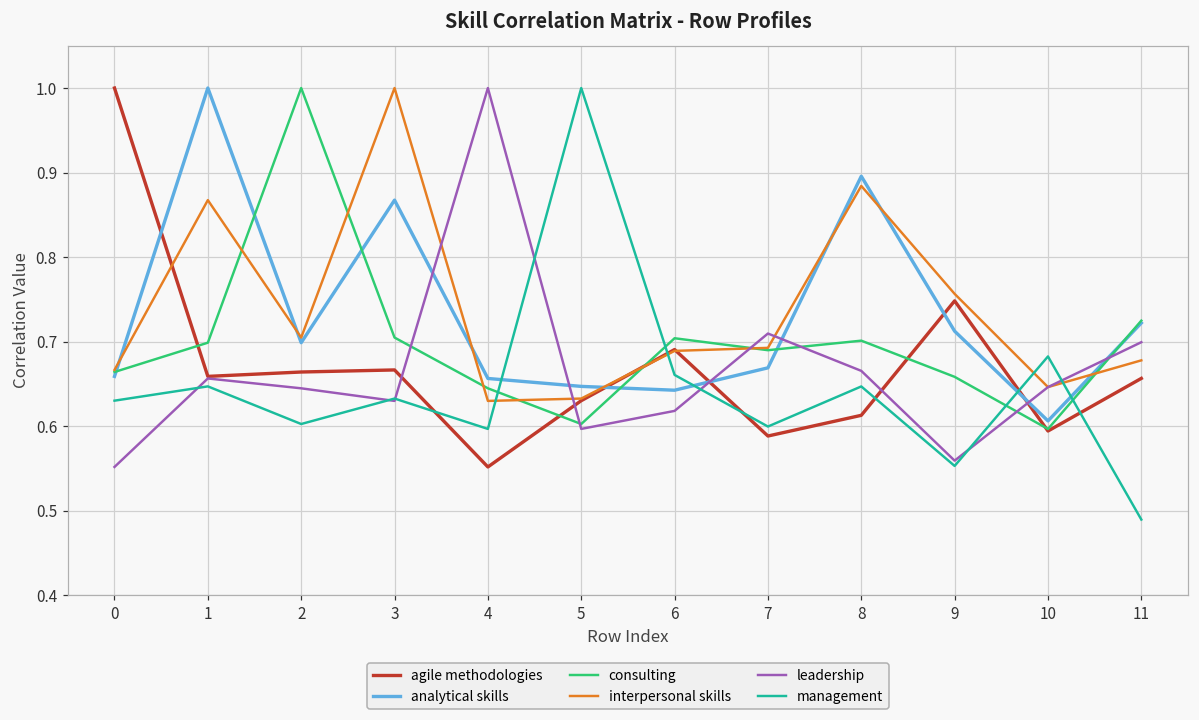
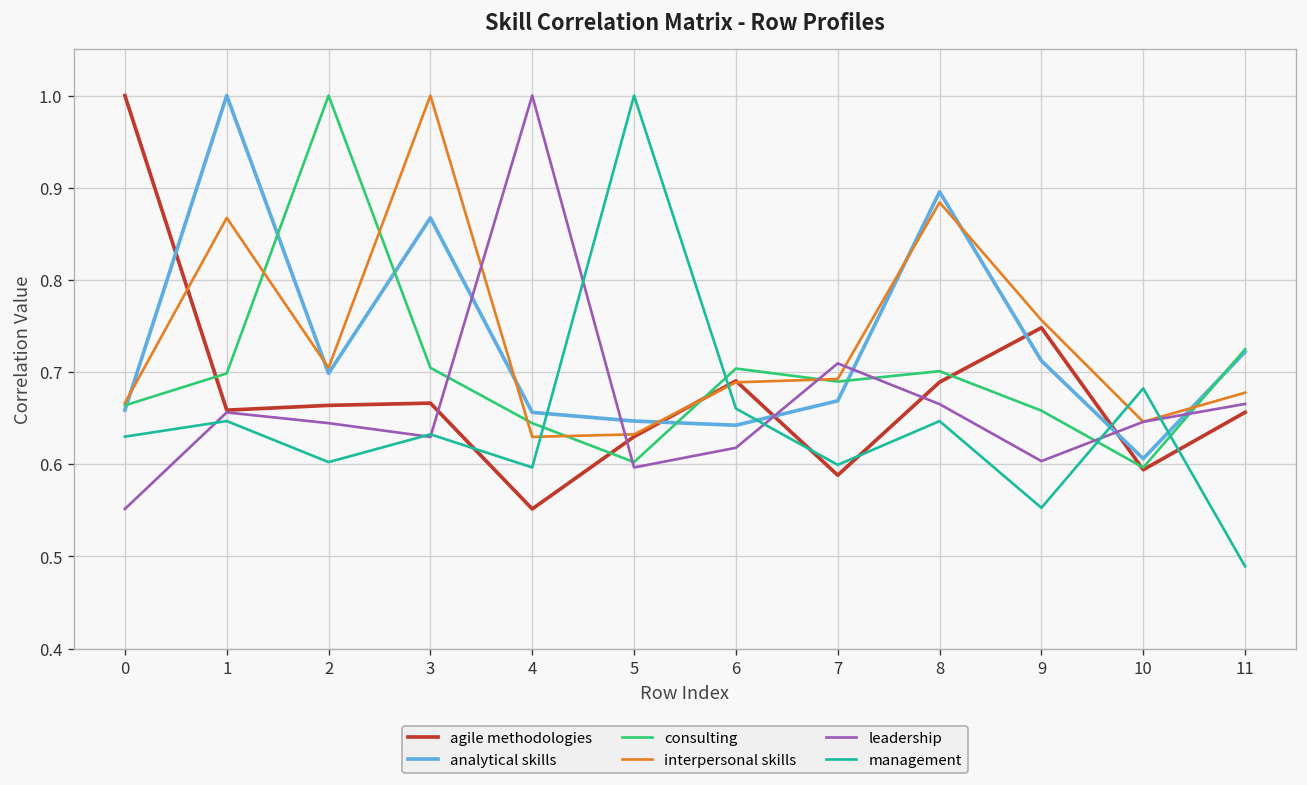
agile methodologies, 8: 0.61 -> 0.69
leadership, 9: 0.56 -> 0.60
leadership, 11: 0.70 -> 0.67
